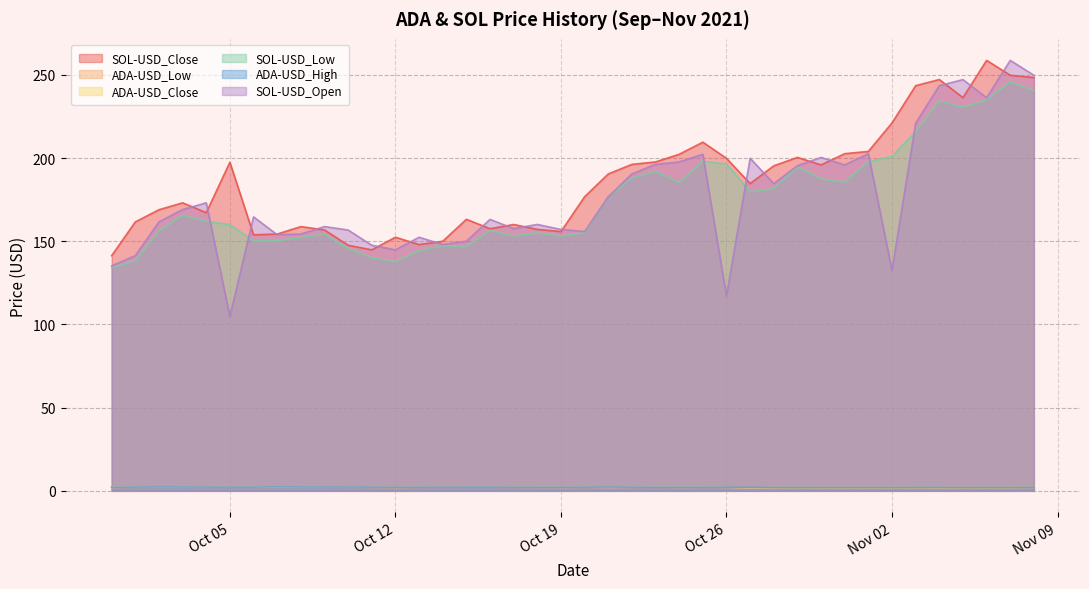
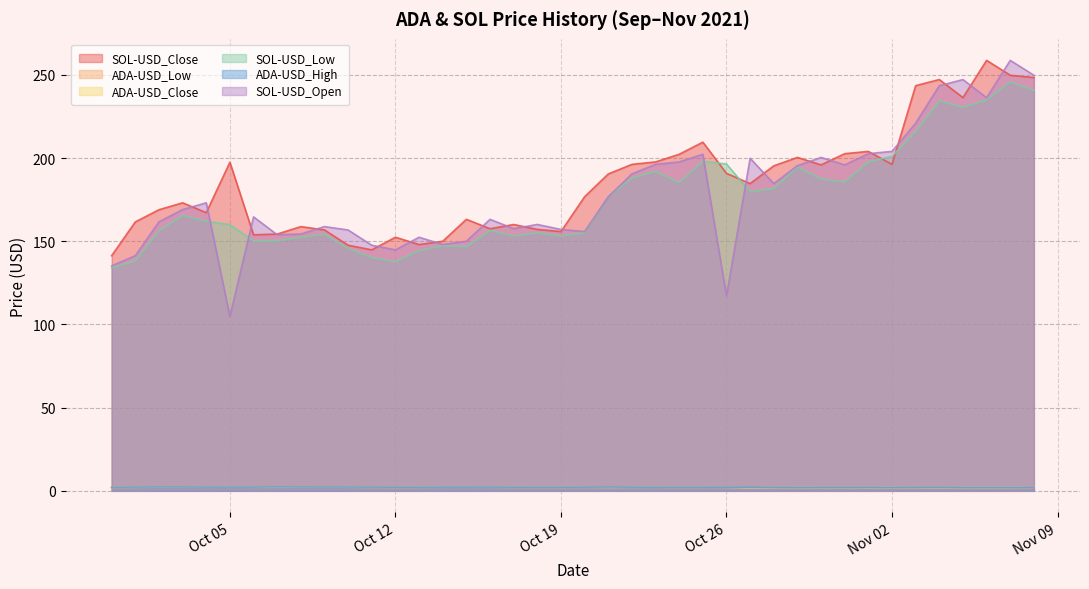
SOL-USD_Close, Oct 26: 200 -> 191
SOL-USD_Close, Nov 02: 221 -> 196
SOL-USD_Open, Nov 02: 132 -> 204
